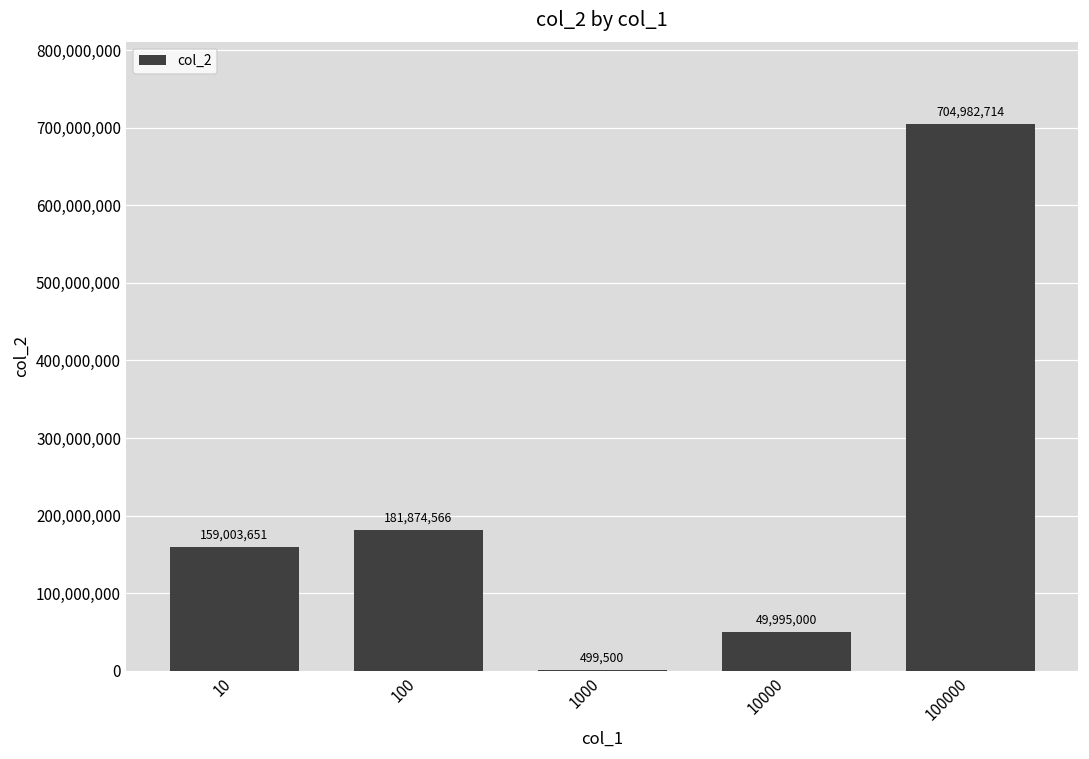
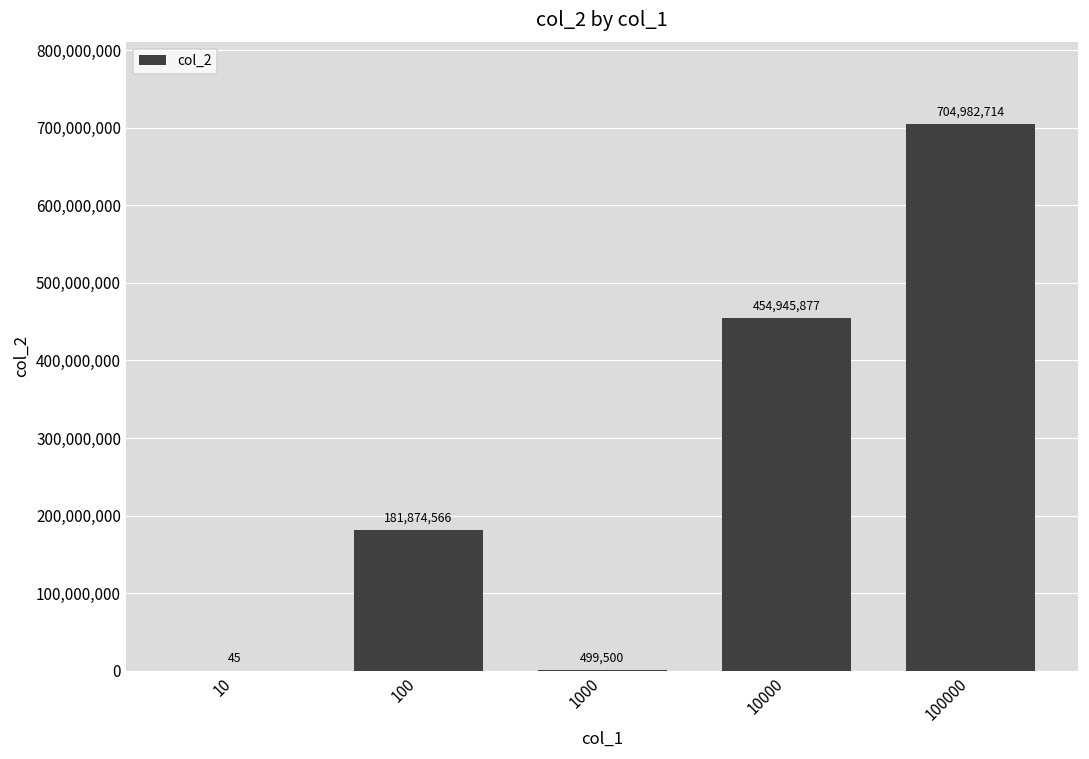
10: 159,003,651 -> 45
10000: 49,995,000 -> 454,945,877
